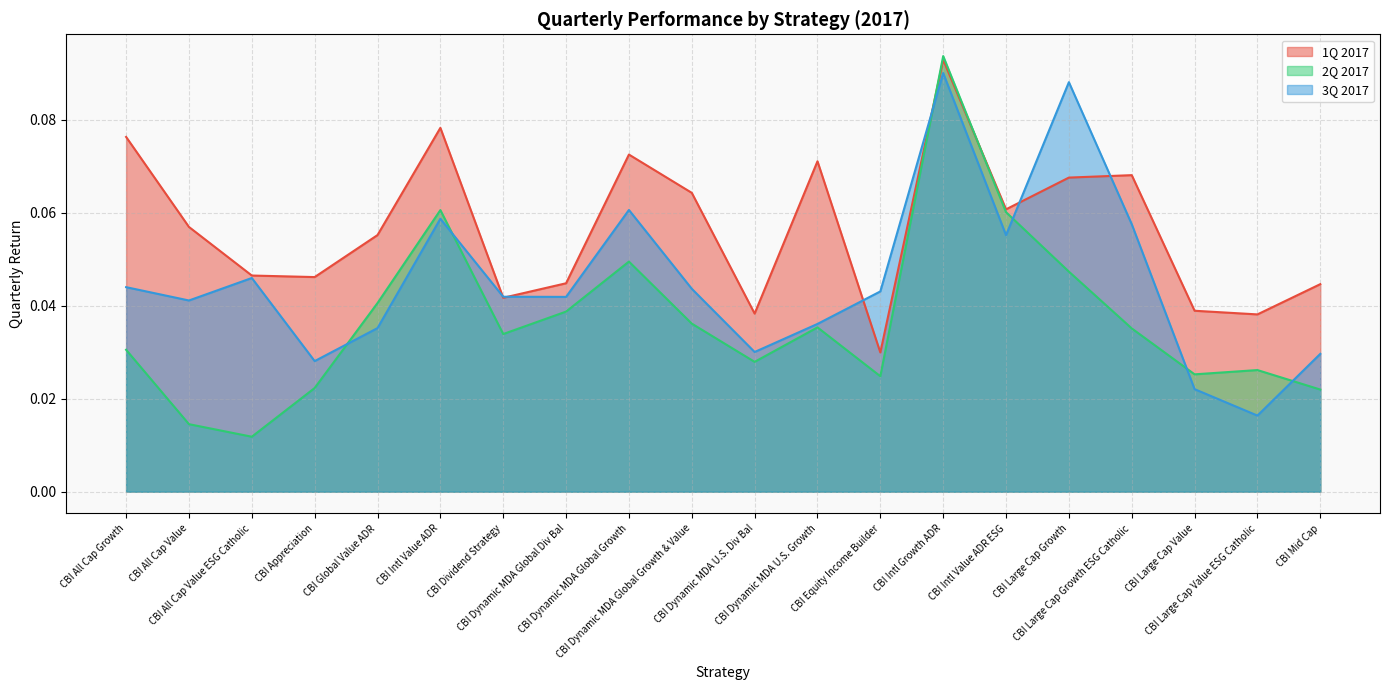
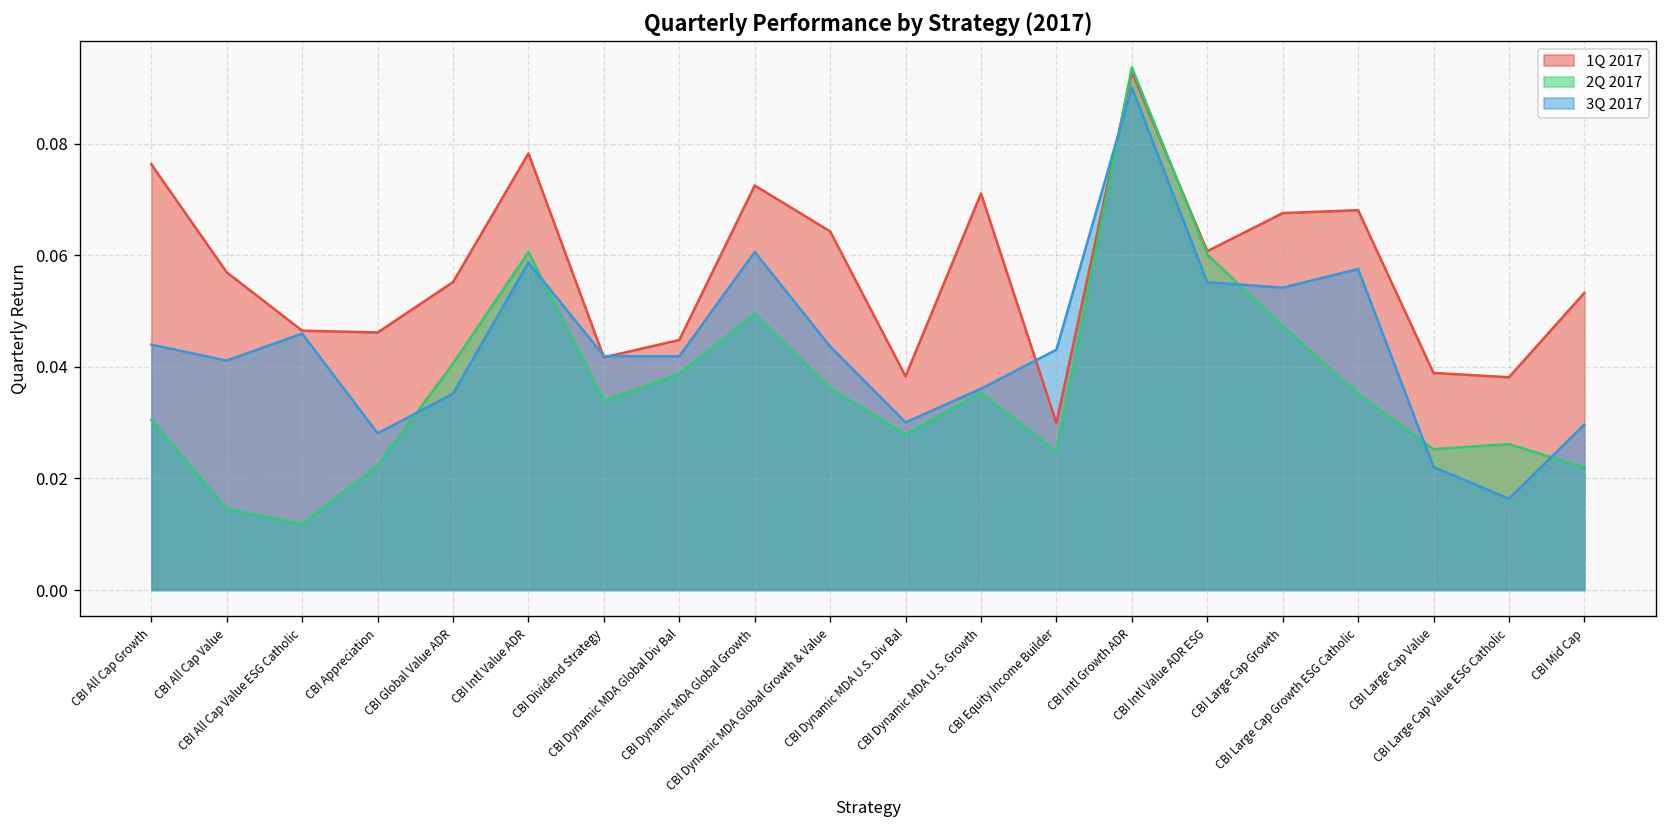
3Q 2017, CBI Large Cap Growth: 0.088 -> 0.054
1Q 2017, CBI Mid Cap: 0.045 -> 0.053
